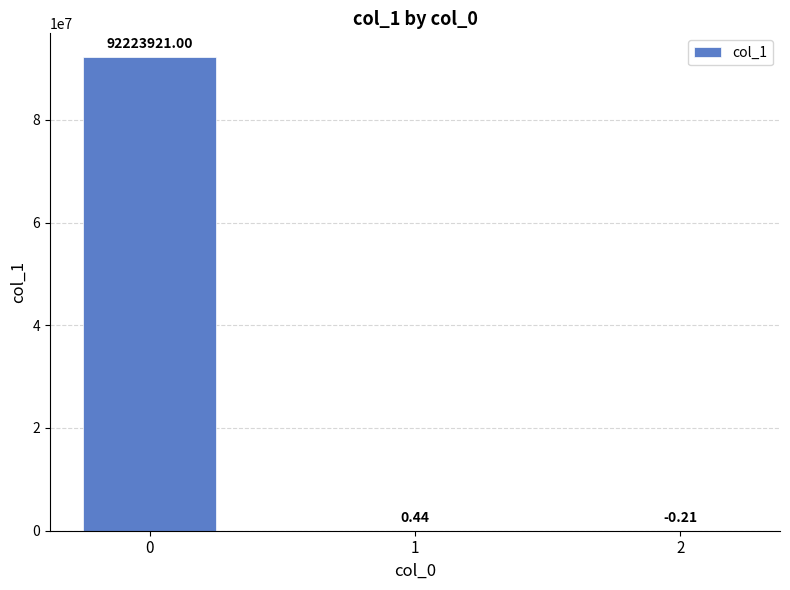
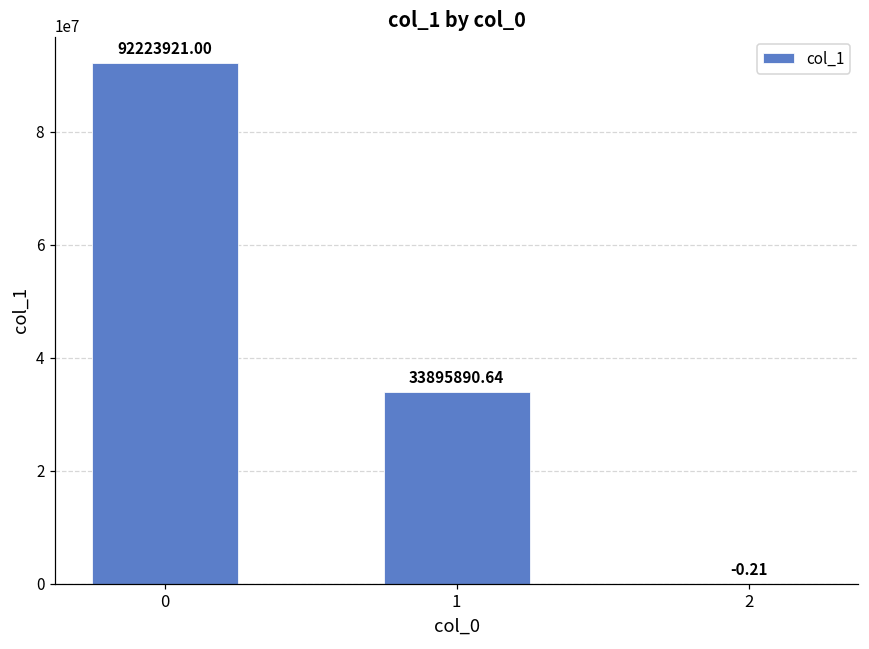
1: 0.44 -> 33895890.64
